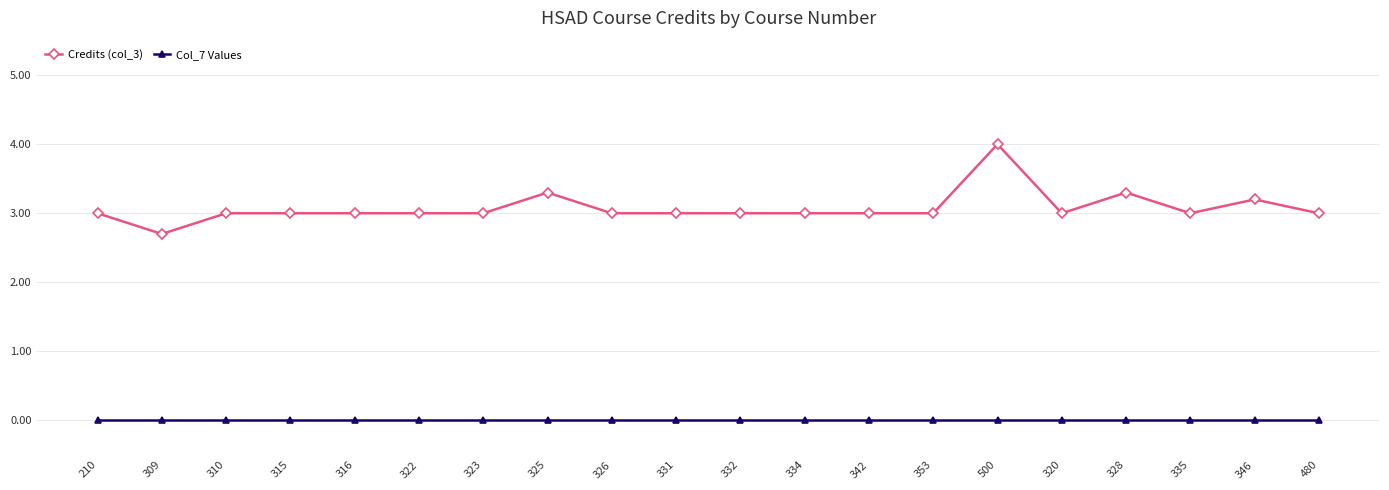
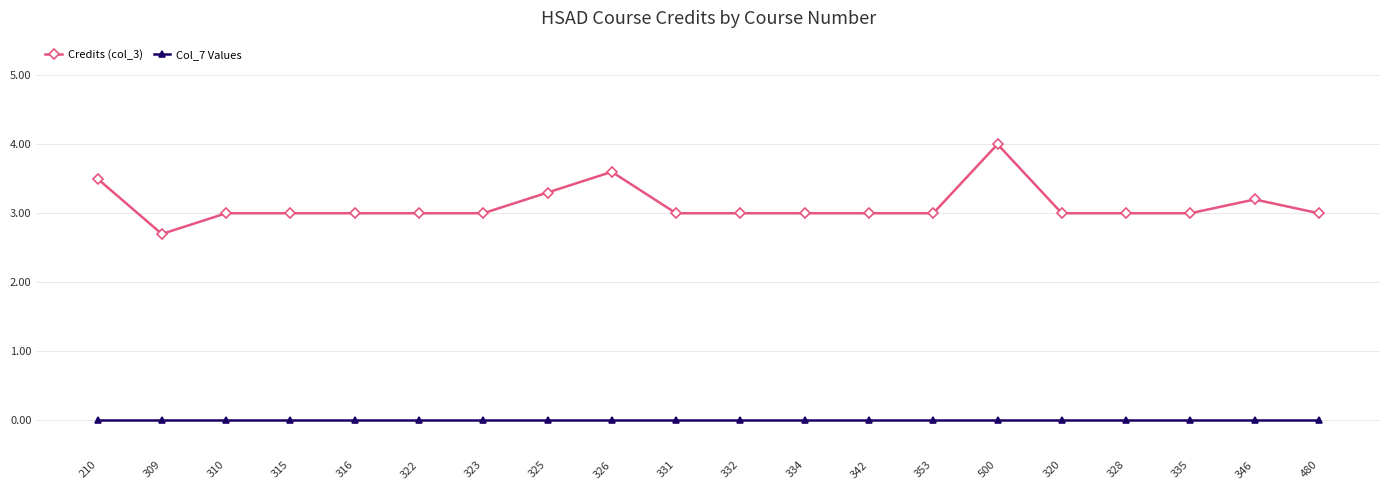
Credits (col_3), 210: 3.0 -> 3.5
Credits (col_3), 326: 3.0 -> 3.6
Credits (col_3), 328: 3.3 -> 3.0
